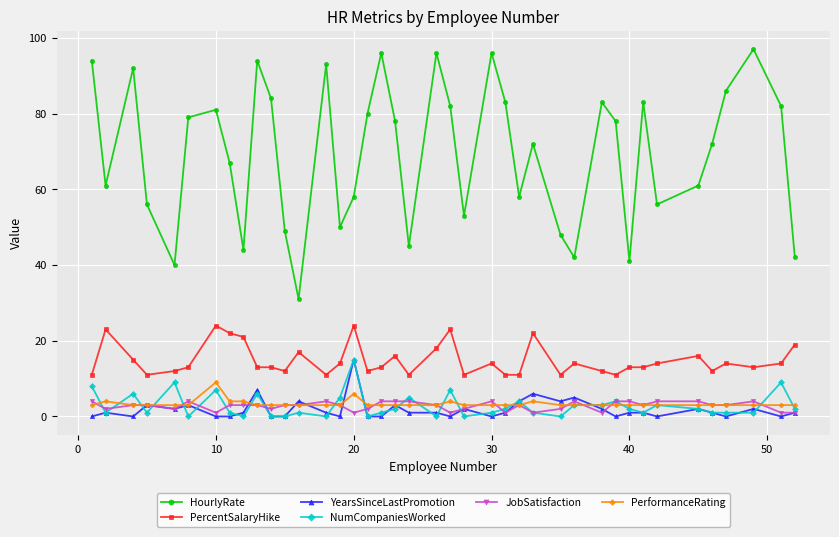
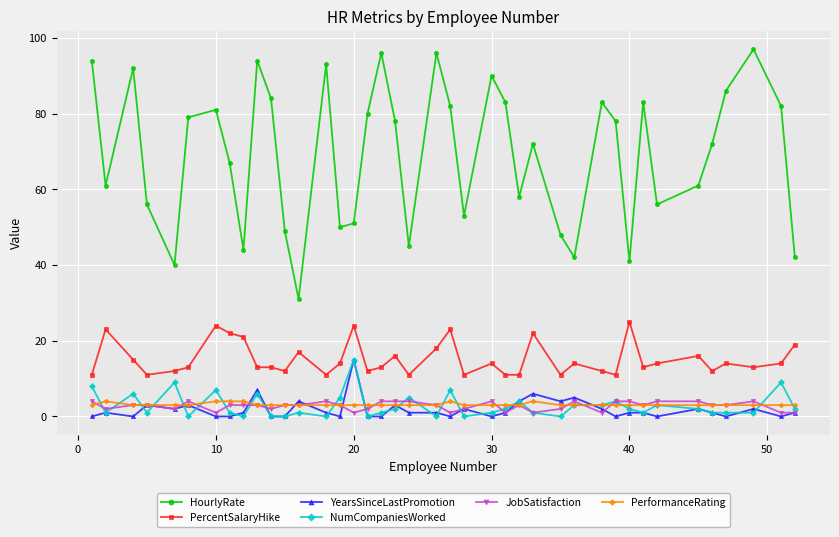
PerformanceRating, 10: 9 -> 4
HourlyRate, 20: 58 -> 51
PerformanceRating, 20: 6 -> 3
HourlyRate, 30: 96 -> 90
PercentSalaryHike, 40: 13 -> 25
